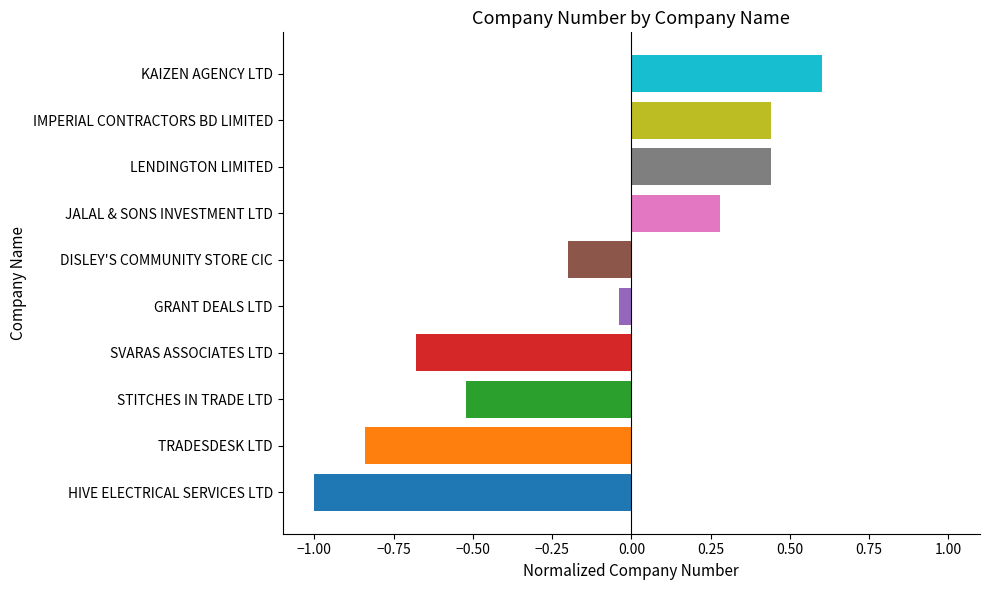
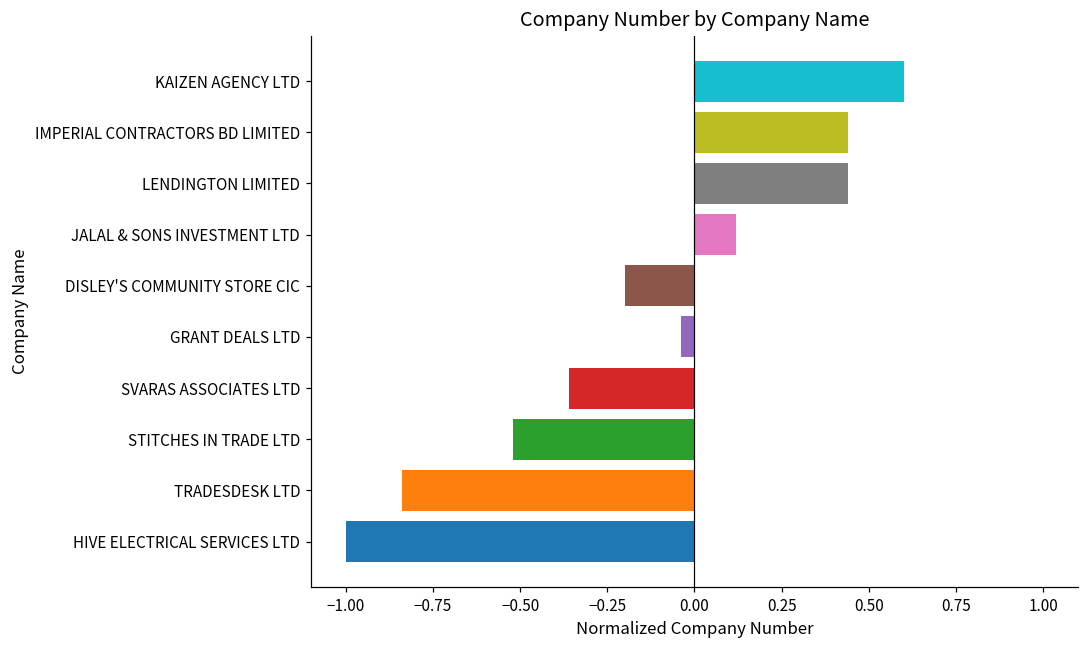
JALAL & SONS INVESTMENT LTD: 0.28 -> 0.12
SVARAS ASSOCIATES LTD: -0.68 -> -0.36
